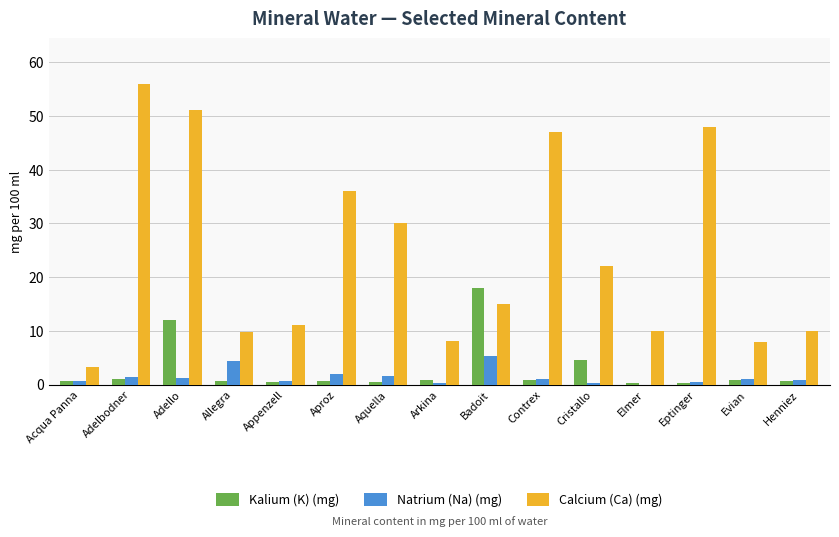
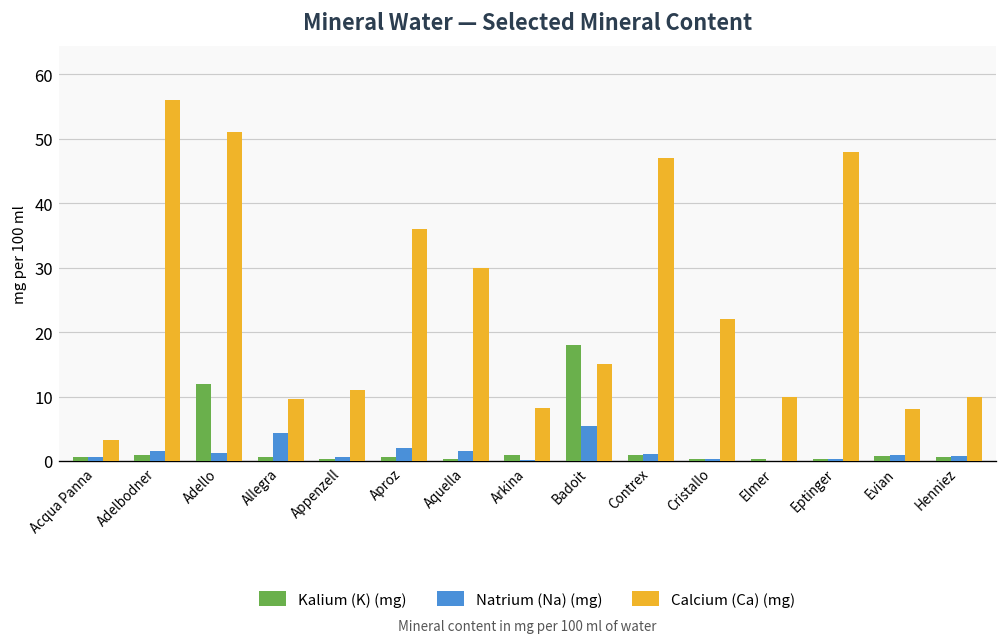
Kalium (K) (mg), Cristallo: 5 -> 0
